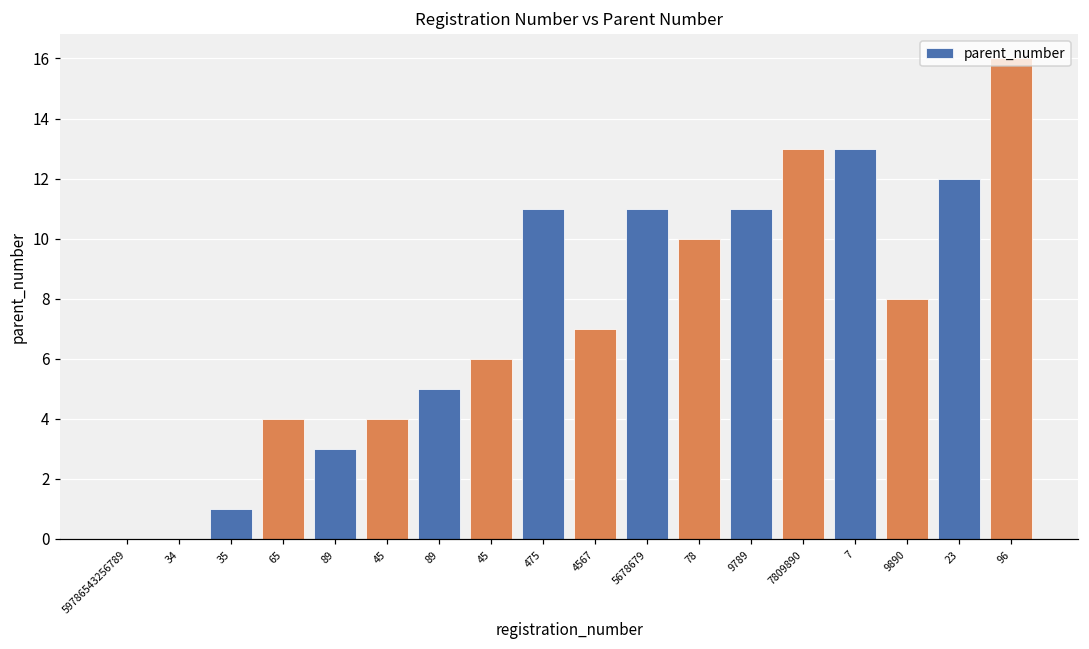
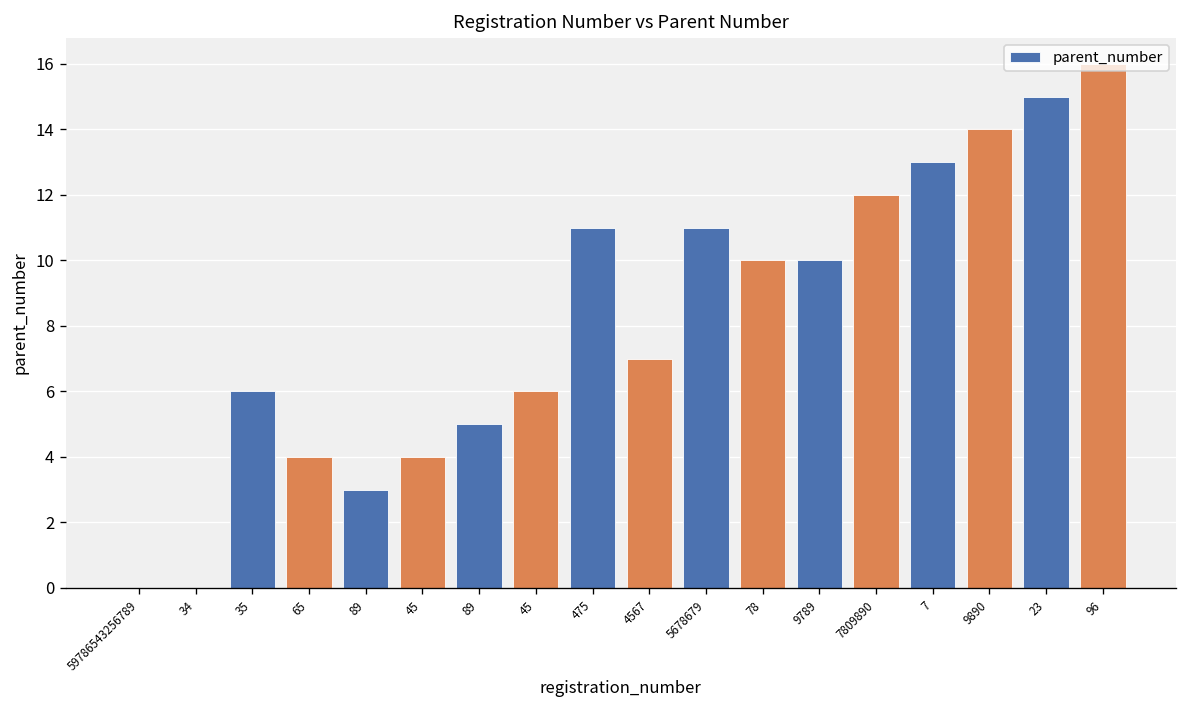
35: 1.0 -> 6.0
9789: 11.0 -> 10.0
7809890: 13.0 -> 12.0
9890: 8.0 -> 14.0
23: 12.0 -> 15.0
